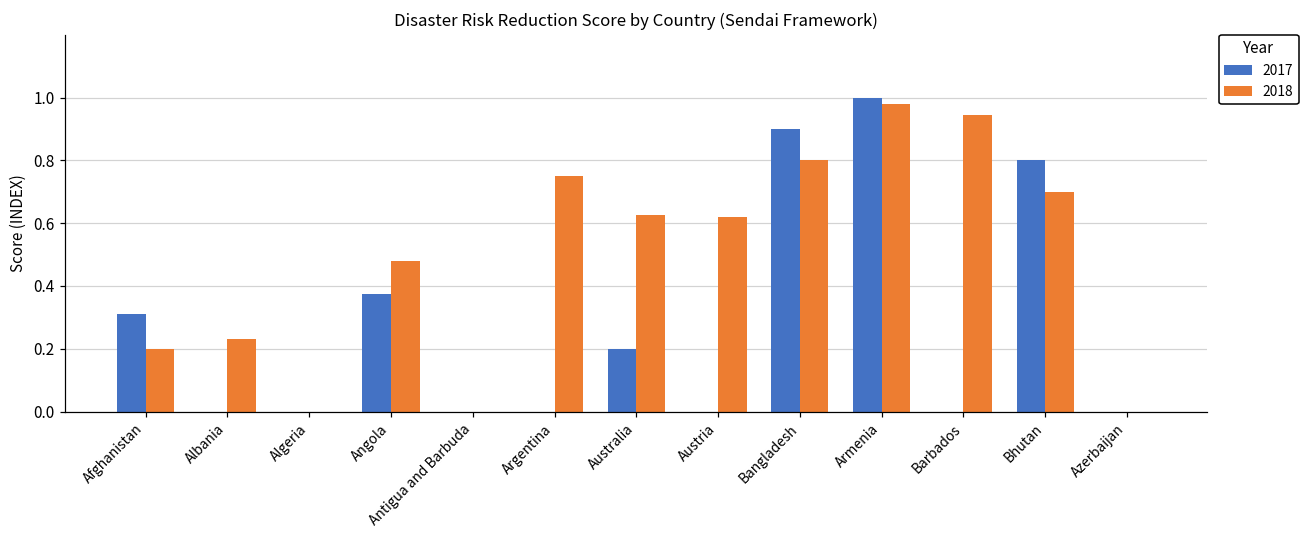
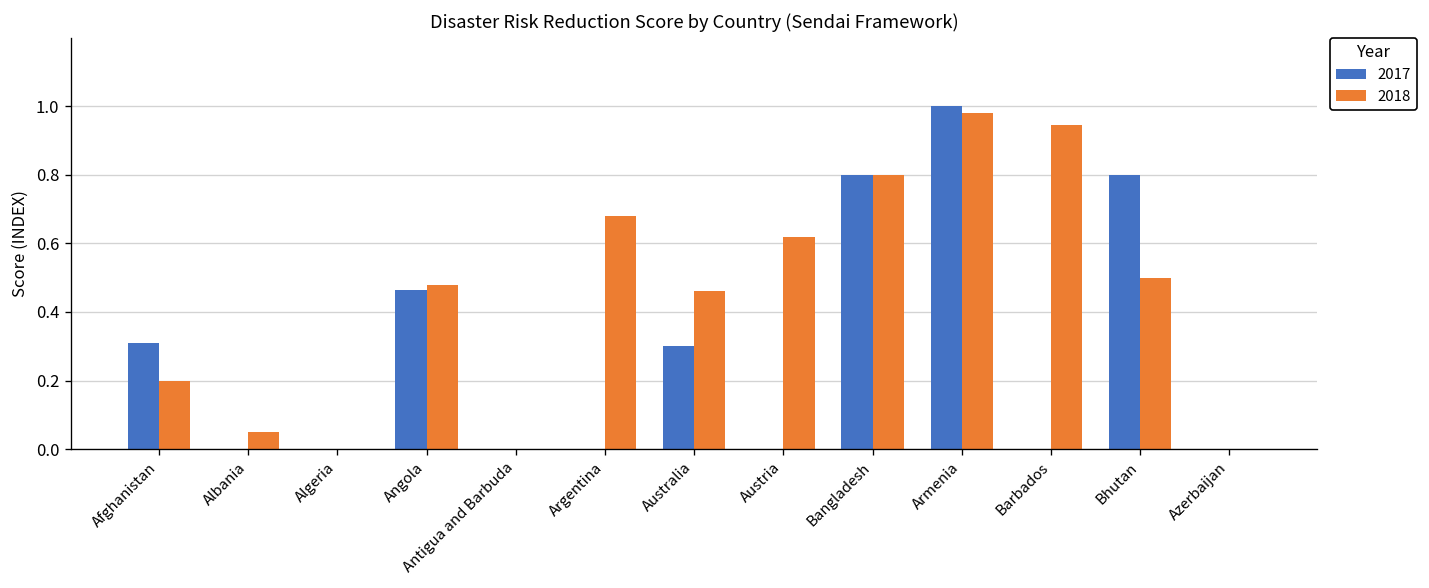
2018, Albania: 0.23 -> 0.05
2017, Angola: 0.38 -> 0.46
2018, Argentina: 0.75 -> 0.68
2017, Australia: 0.2 -> 0.3
2018, Australia: 0.63 -> 0.46
2017, Bangladesh: 0.9 -> 0.8
2018, Bhutan: 0.7 -> 0.5
